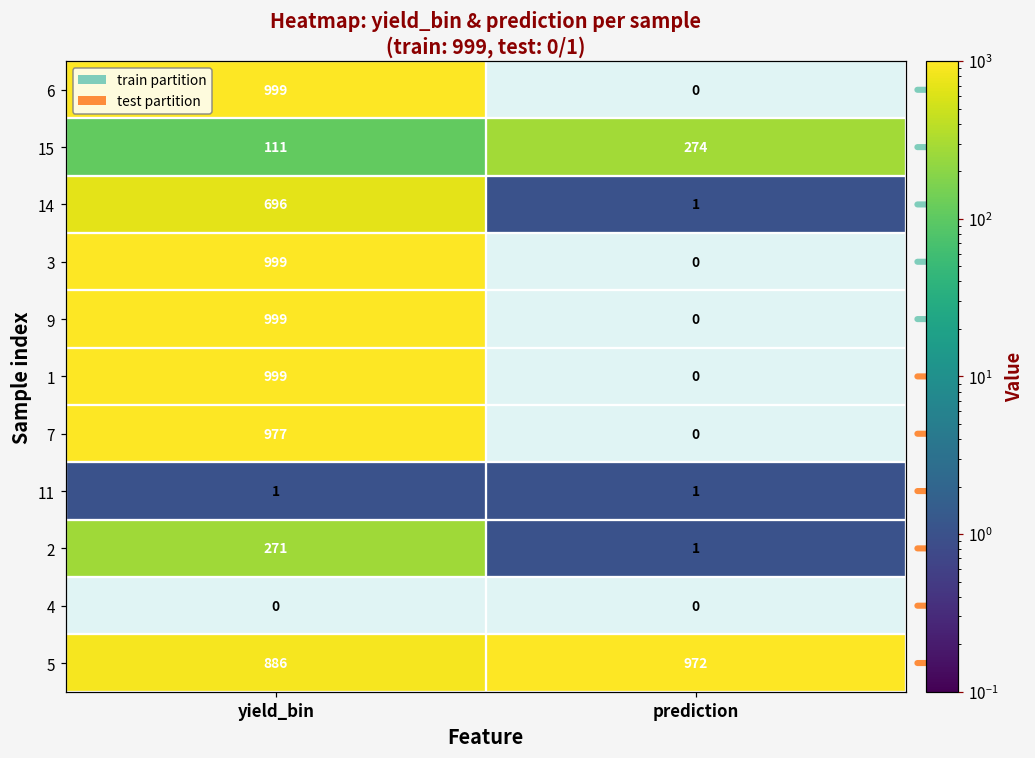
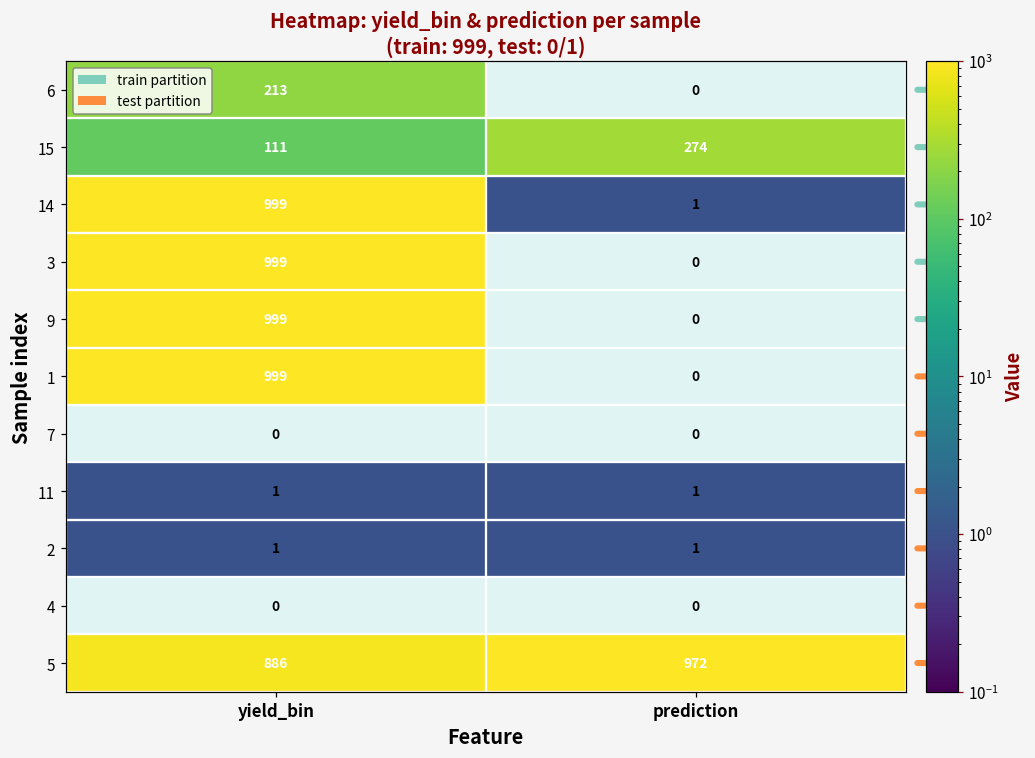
6, yield_bin: 999 -> 213
14, yield_bin: 696 -> 999
7, yield_bin: 977 -> 0
2, yield_bin: 271 -> 1
